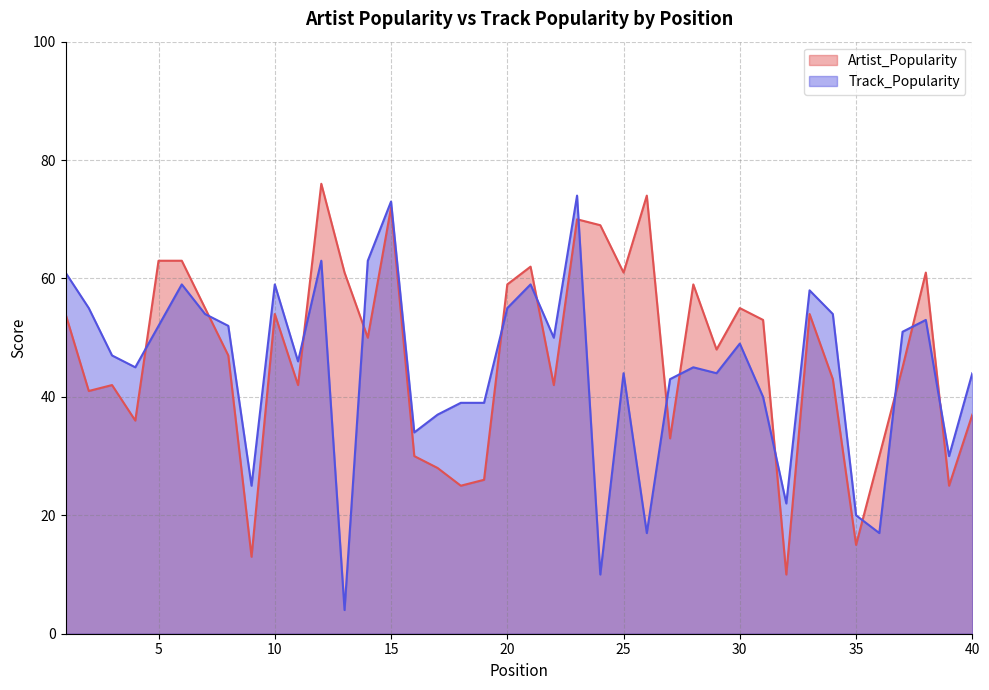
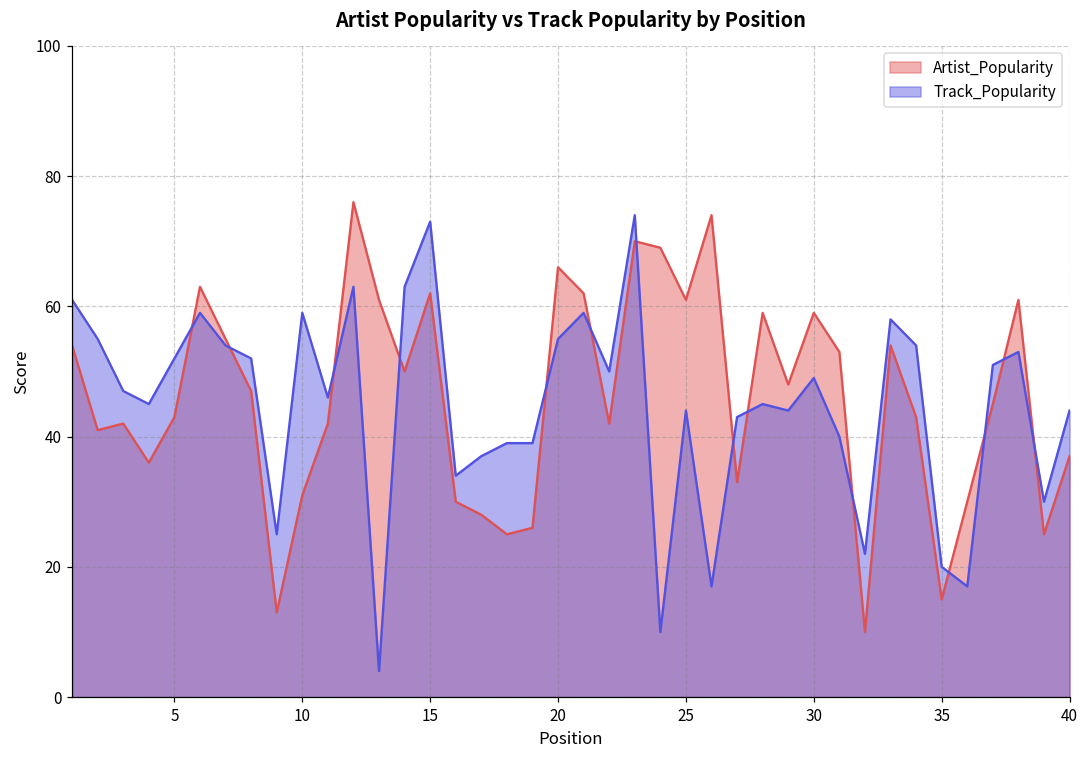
Artist_Popularity, 5: 63 -> 43
Artist_Popularity, 10: 54 -> 31
Artist_Popularity, 15: 72 -> 62
Artist_Popularity, 20: 59 -> 66
Artist_Popularity, 30: 55 -> 59
